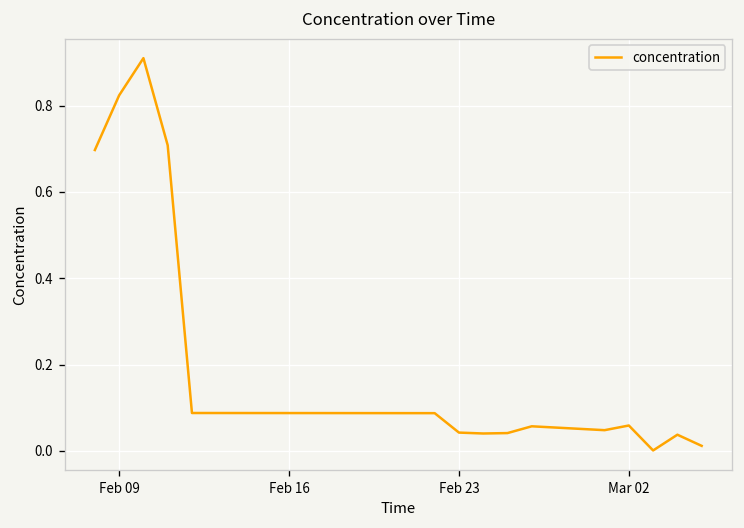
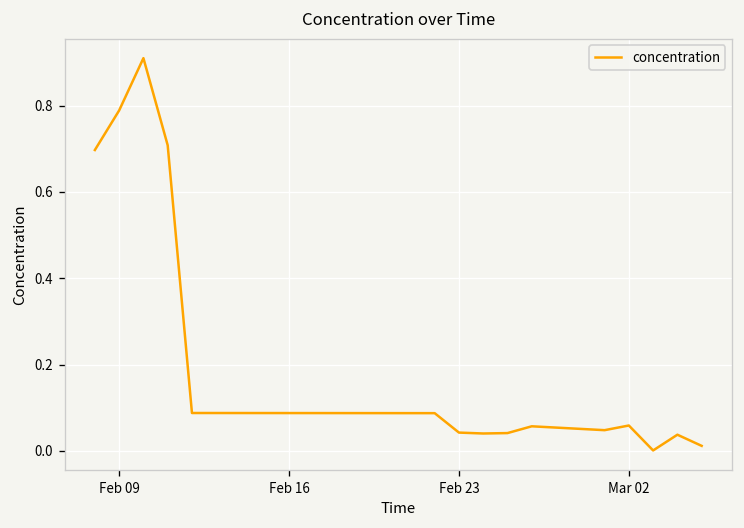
Feb 09: 0.82 -> 0.79
